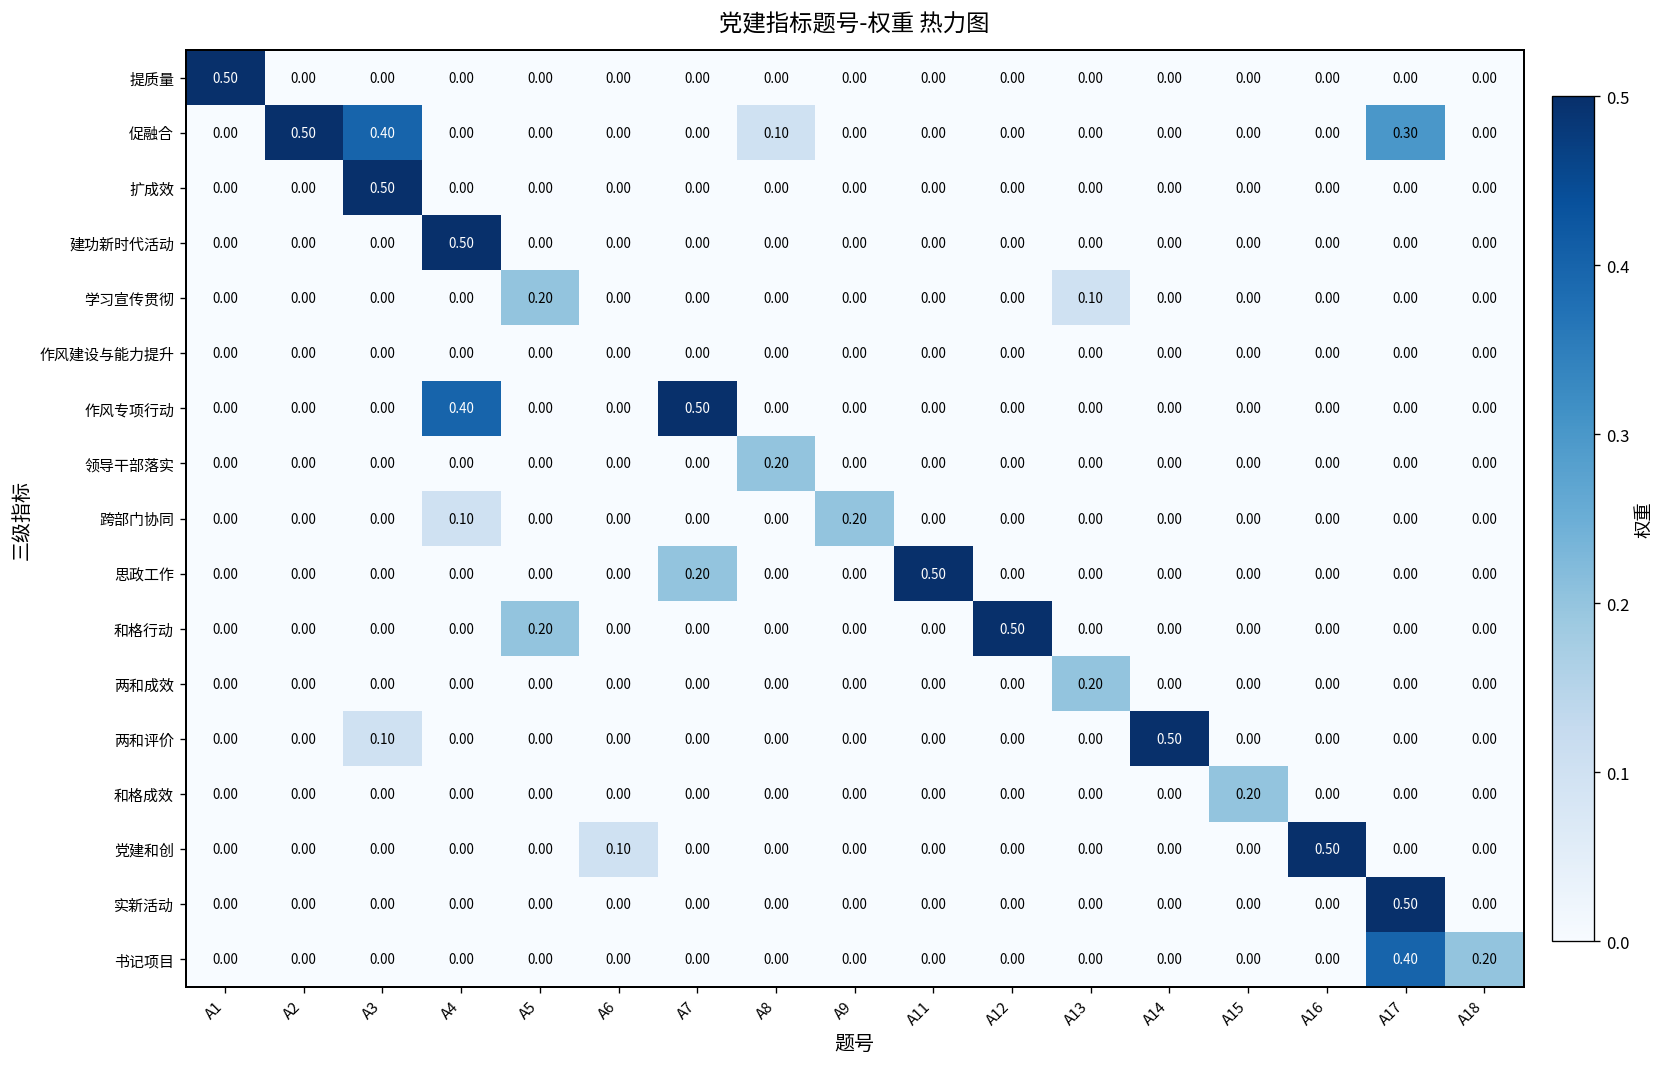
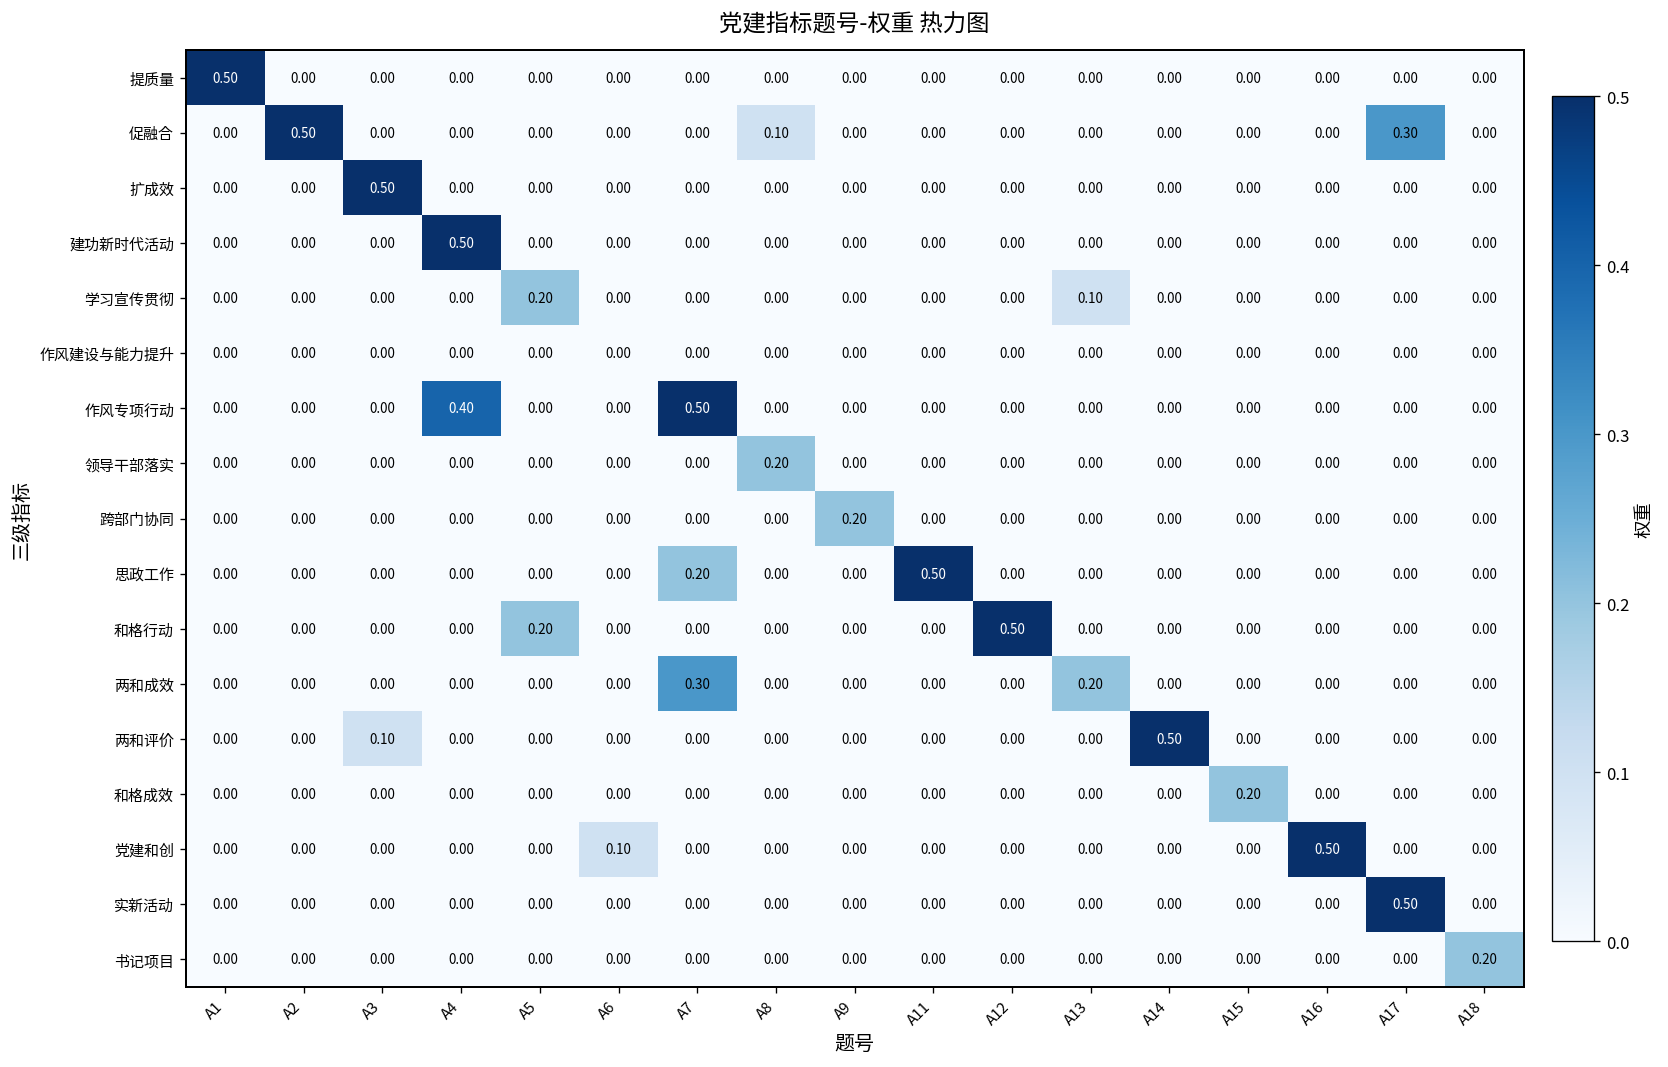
促融合, A3: 0.40 -> 0.00
跨部门协同, A4: 0.10 -> 0.00
两和成效, A7: 0.00 -> 0.30
书记项目, A17: 0.40 -> 0.00
